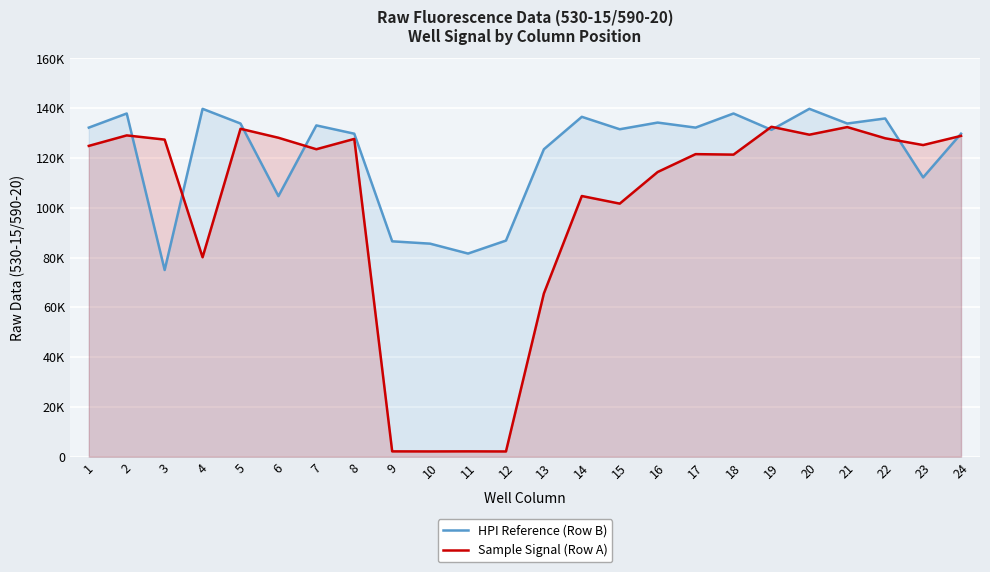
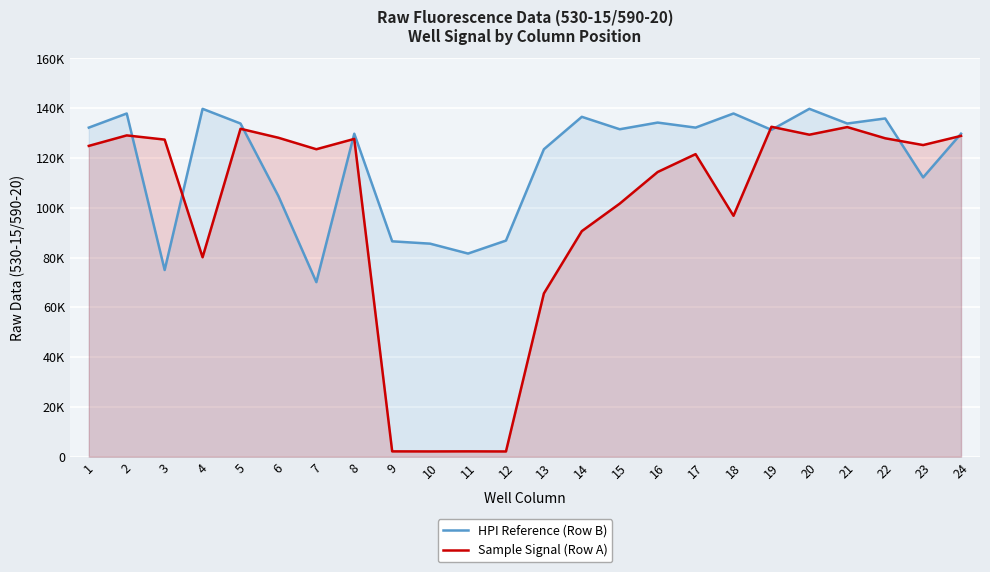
HPI Reference (Row B), 7: 133000 -> 70000
Sample Signal (Row A), 14: 105000 -> 91000
Sample Signal (Row A), 18: 121000 -> 97000
